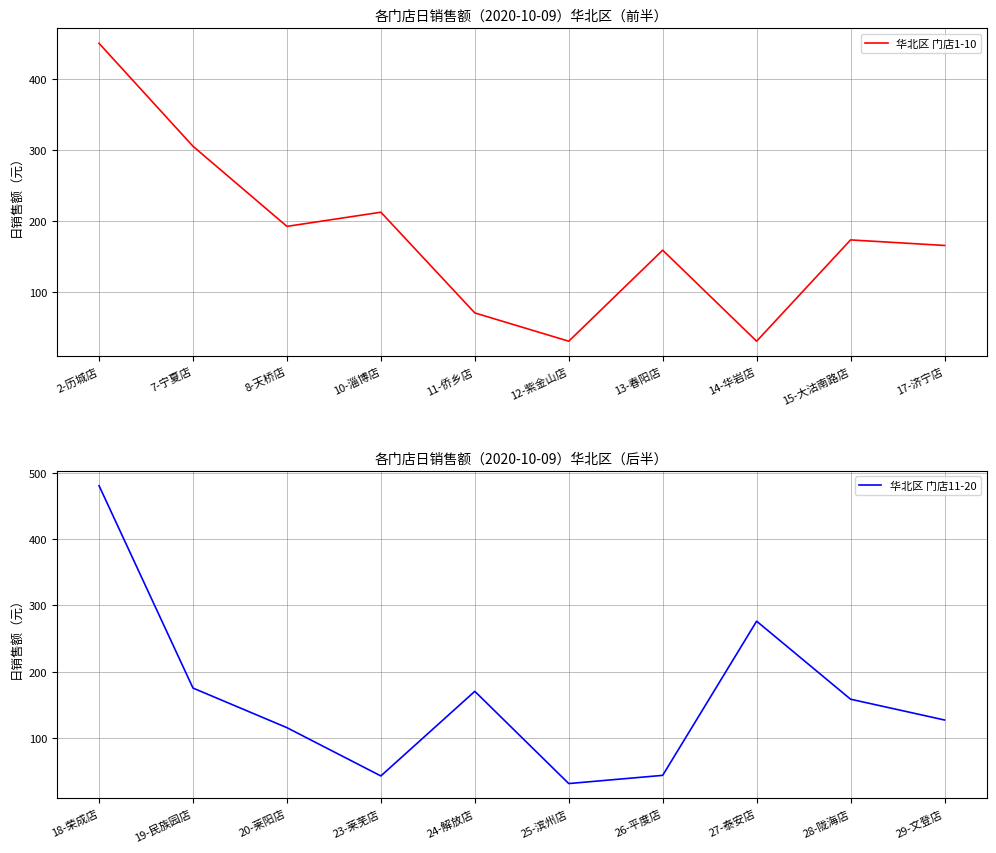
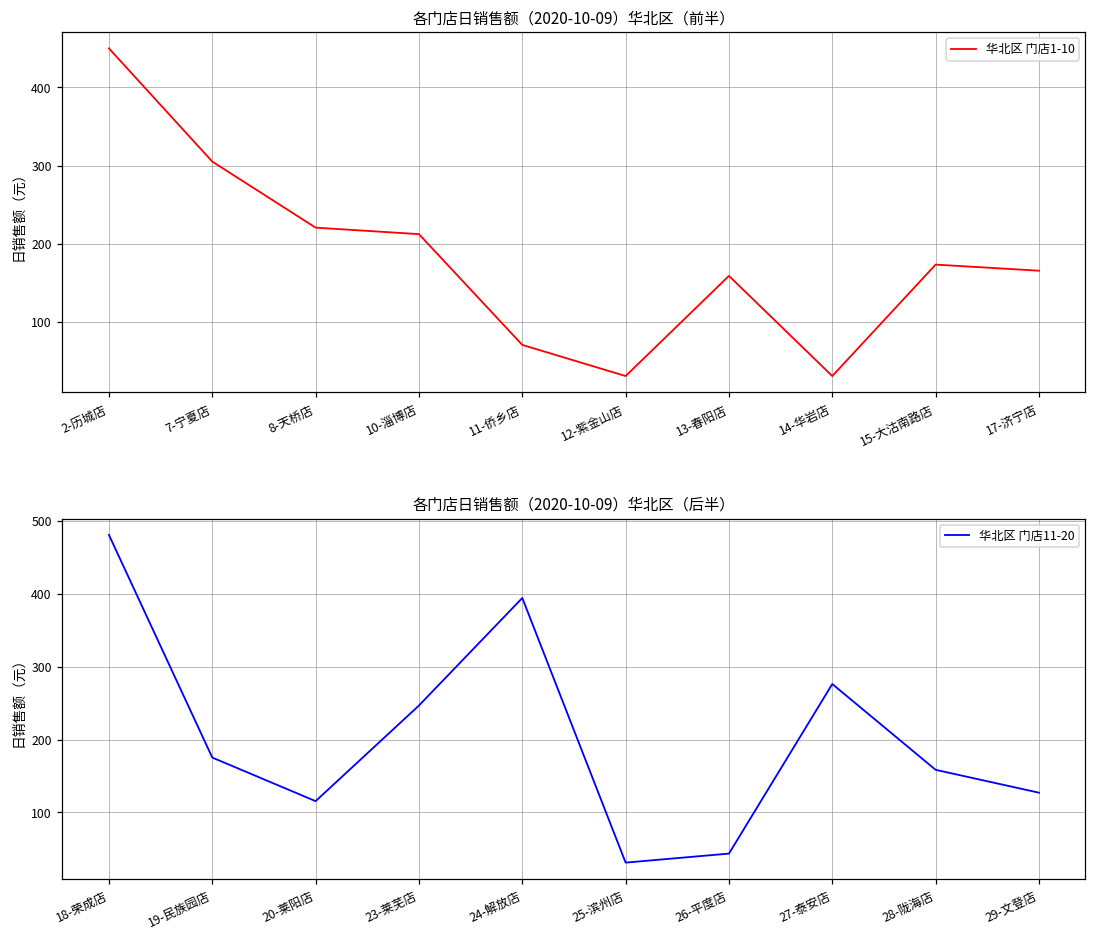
各门店日销售额（2020-10-09）华北区（前半）, 8-天桥店: 190 -> 220
各门店日销售额（2020-10-09）华北区（后半）, 23-莱芜店: 40 -> 250
各门店日销售额（2020-10-09）华北区（后半）, 24-解放店: 170 -> 390
